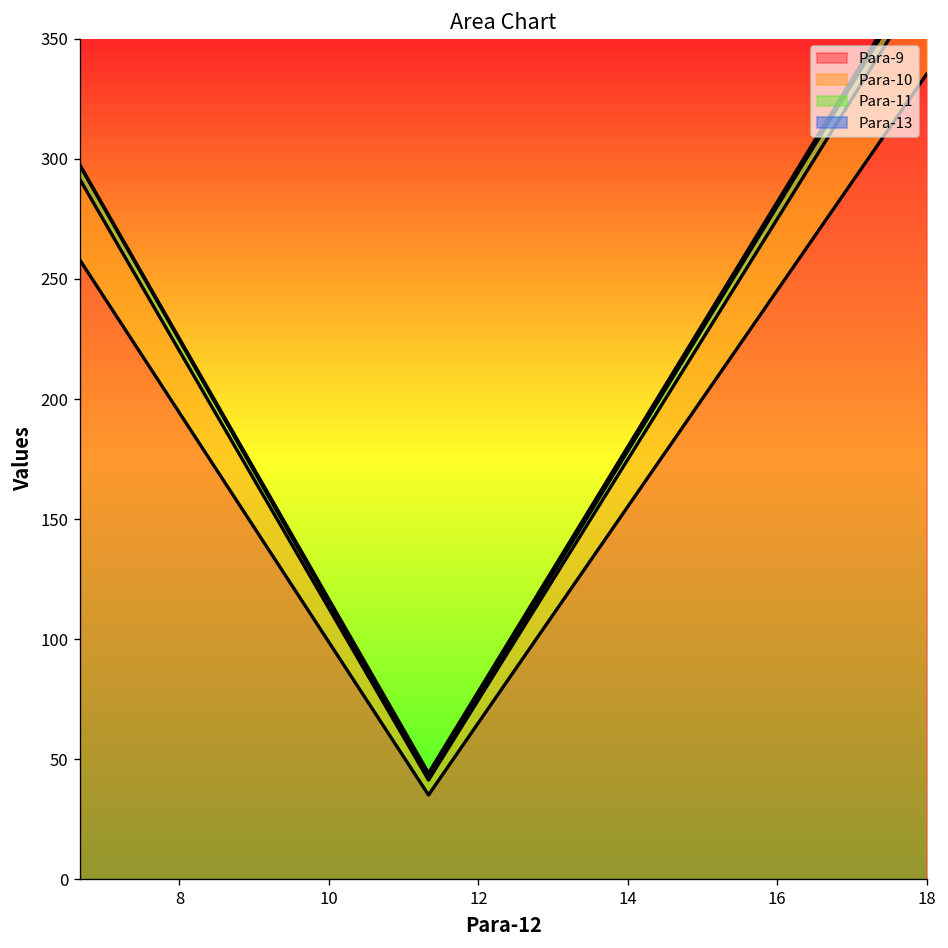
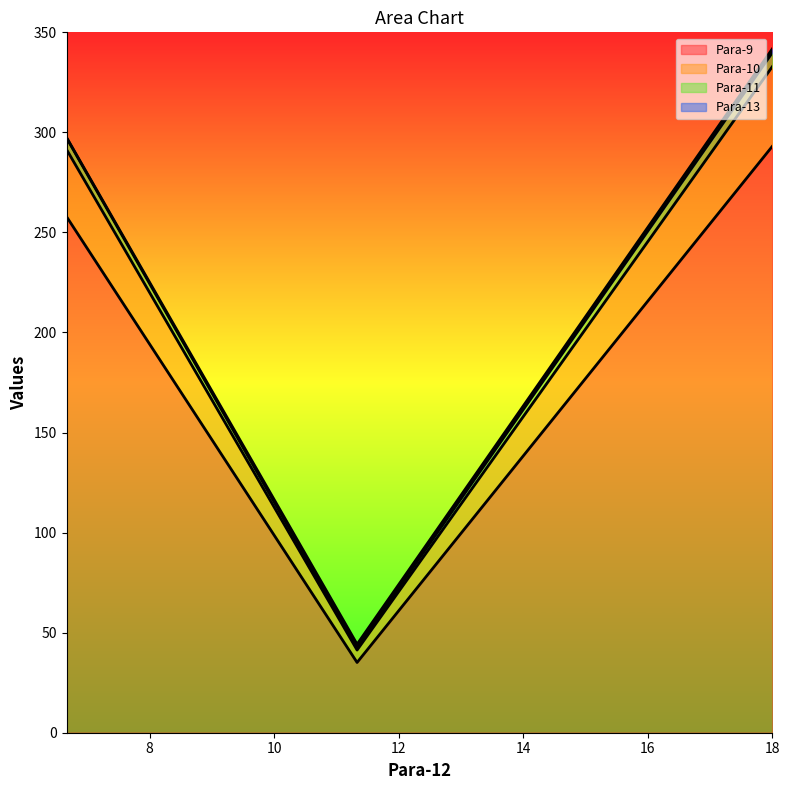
Para-9, 18: 335 -> 293
